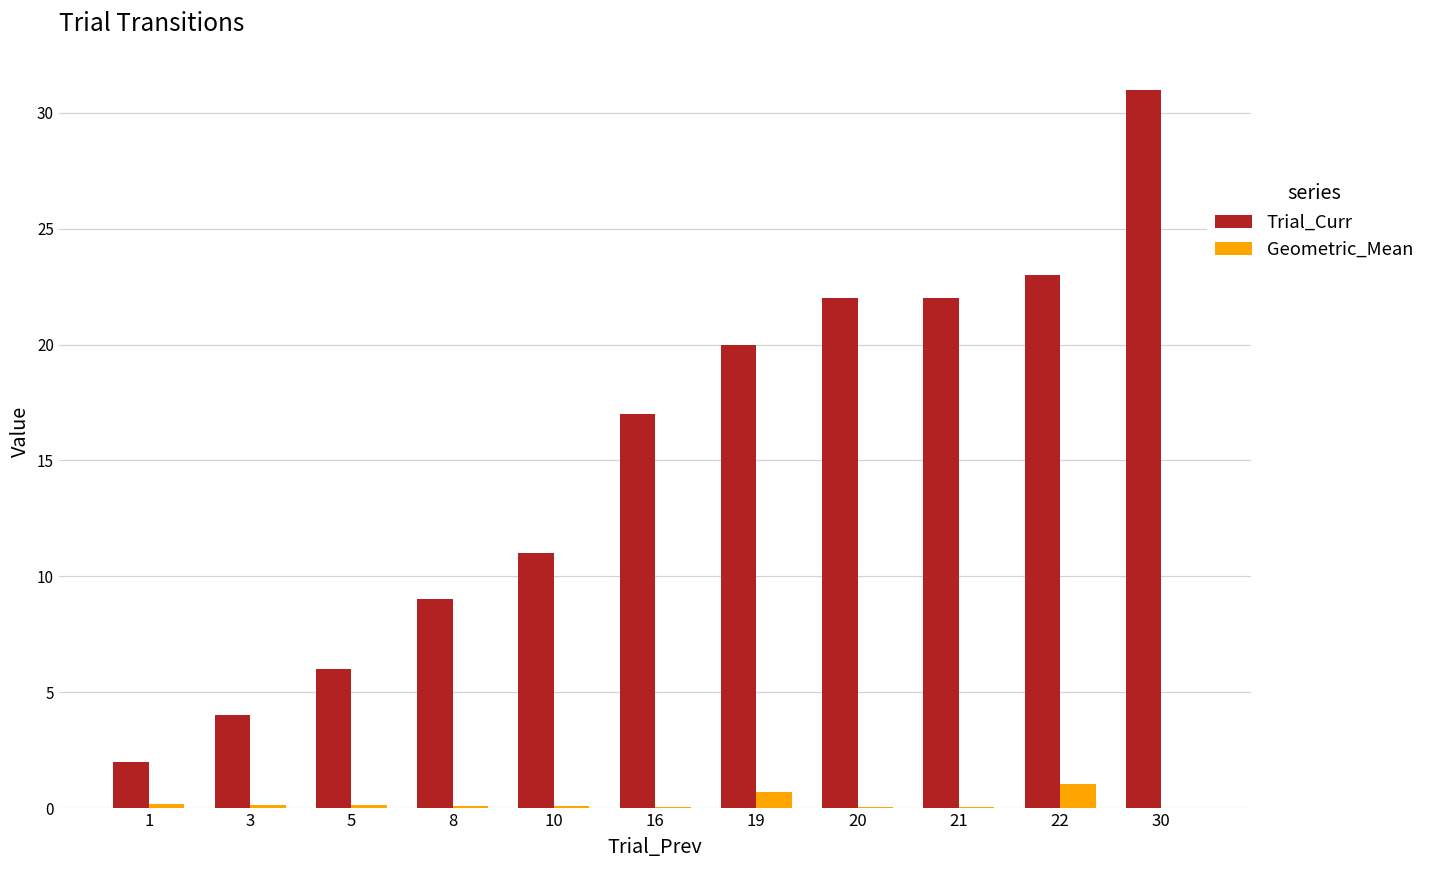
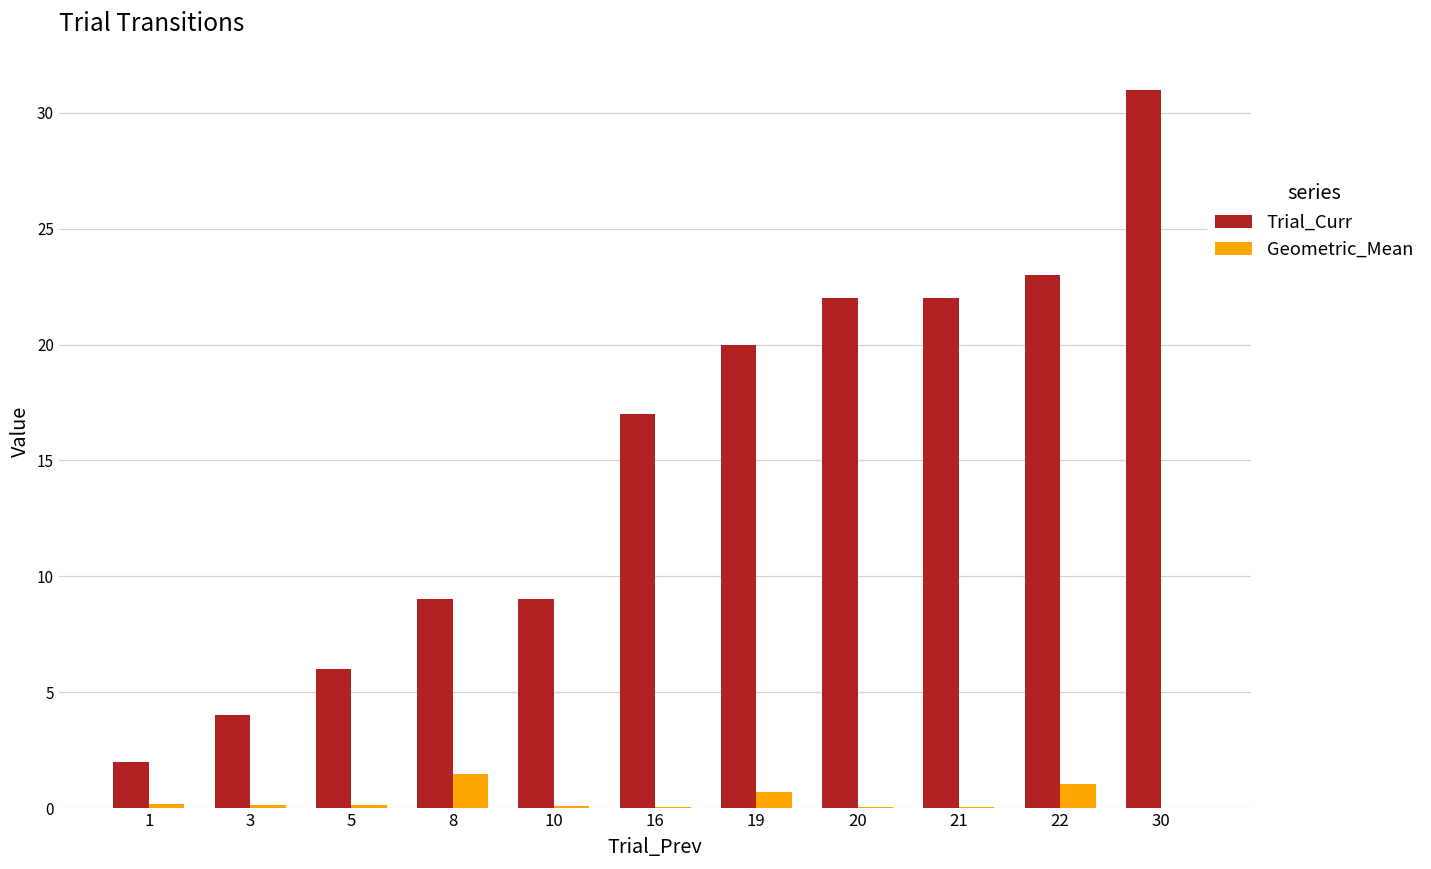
Geometric_Mean, 8: 0.1 -> 1.5
Trial_Curr, 10: 11 -> 9
